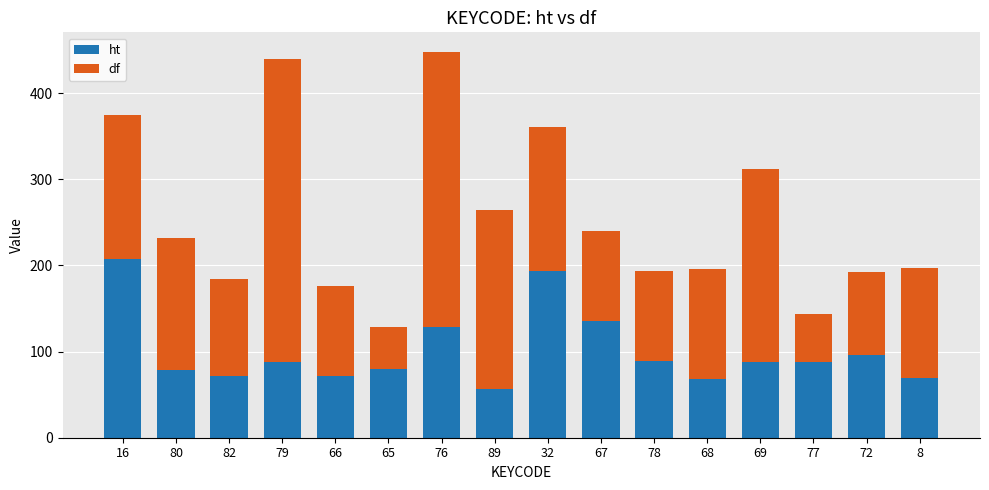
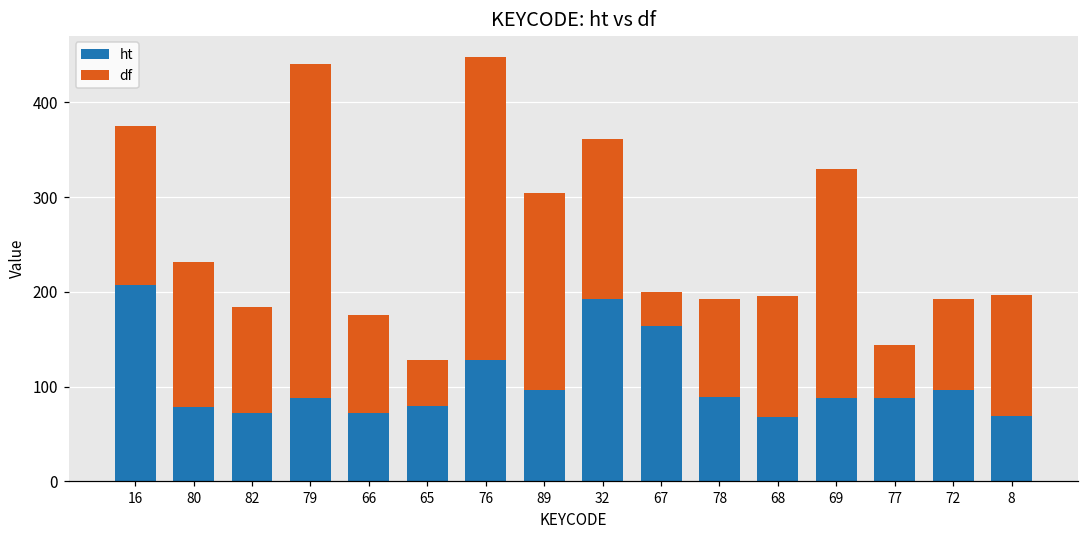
ht, 89: 60 -> 100
ht, 67: 140 -> 160
df, 67: 100 -> 40
df, 69: 220 -> 240
